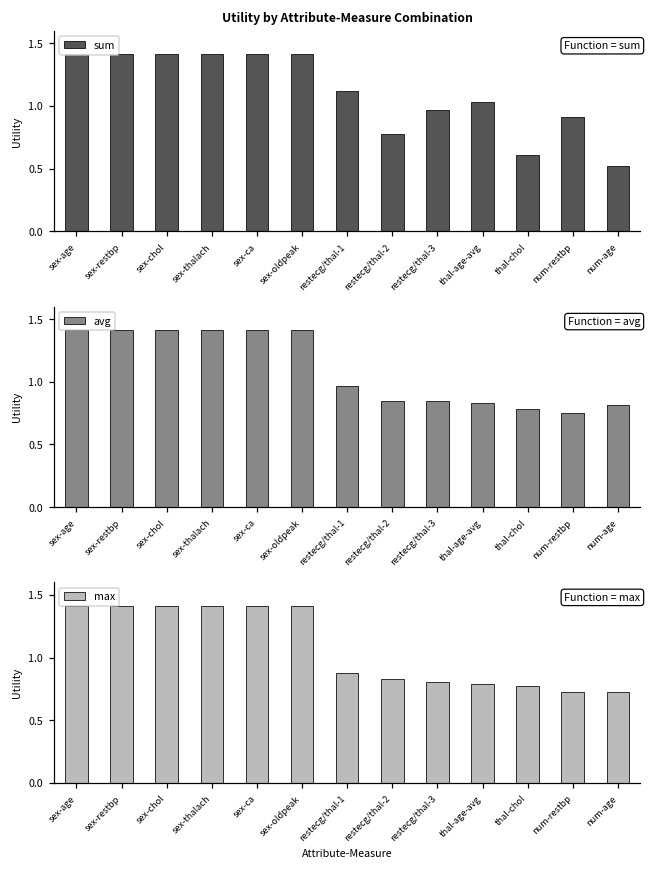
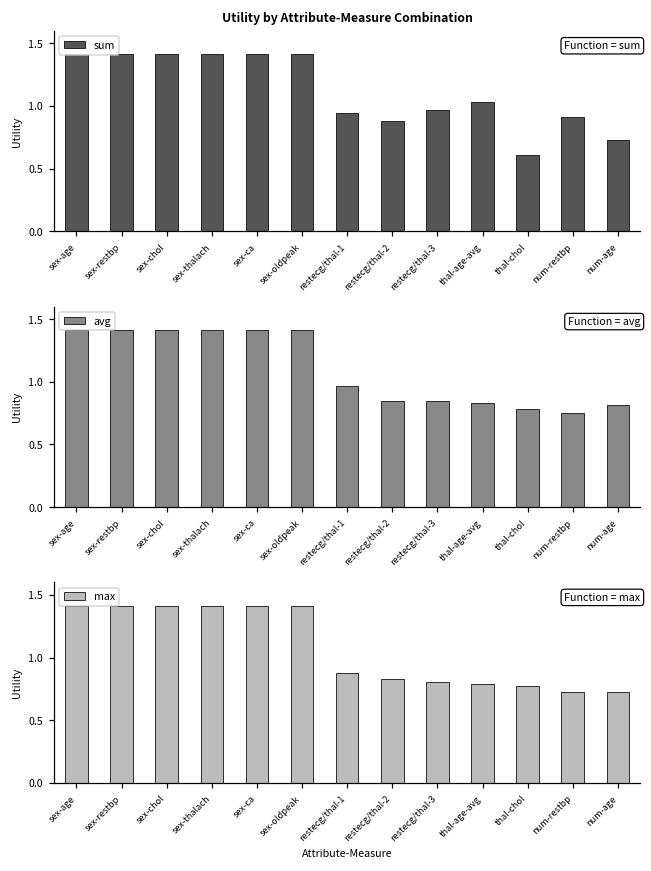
Utility by Attribute-Measure Combination, restecg/thal-1: 1.12 -> 0.94
Utility by Attribute-Measure Combination, restecg/thal-2: 0.78 -> 0.88
Utility by Attribute-Measure Combination, num-age: 0.52 -> 0.73
